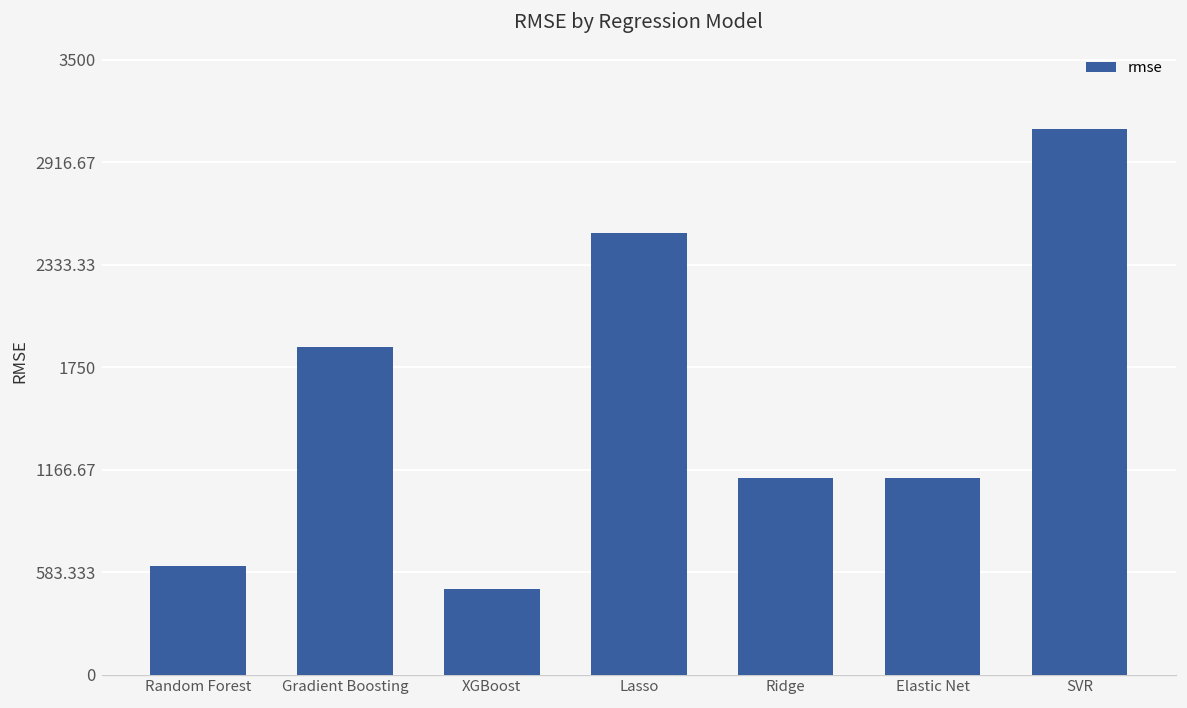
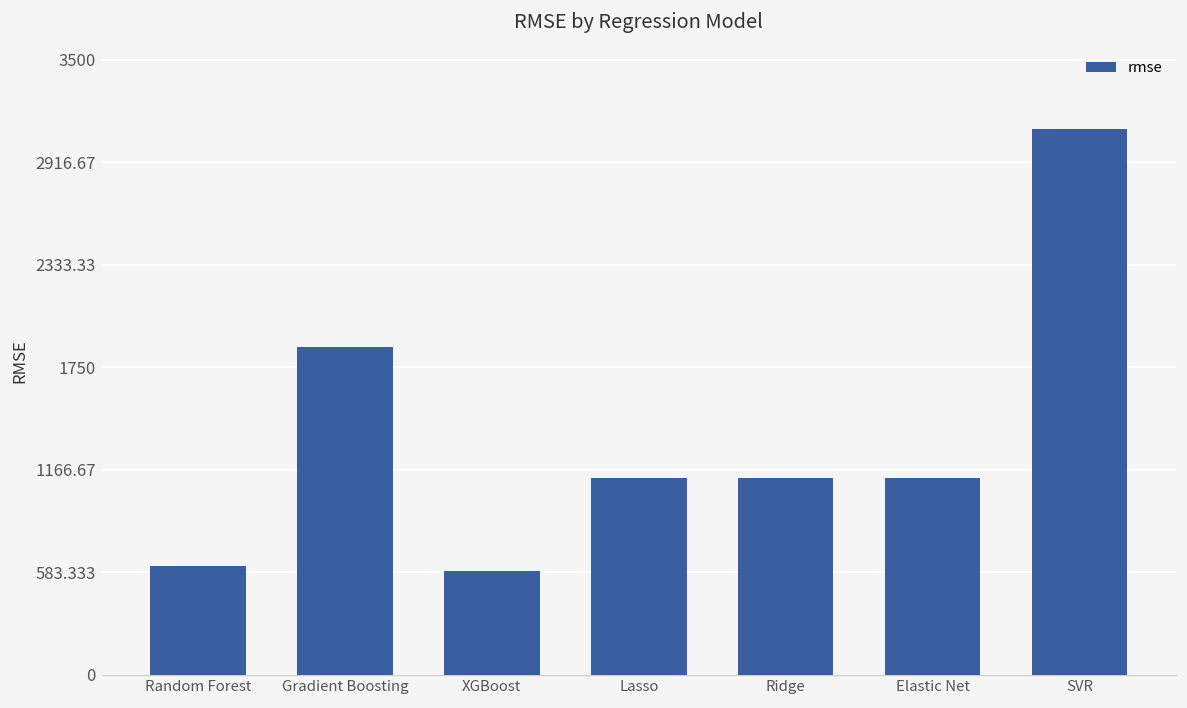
XGBoost: 490 -> 590
Lasso: 2510 -> 1120
